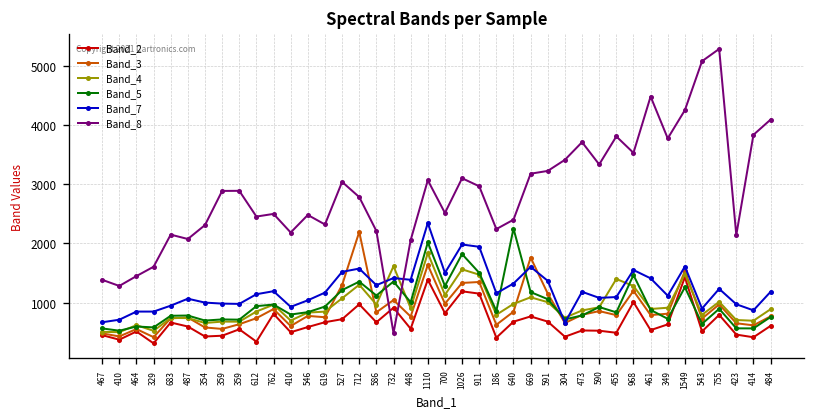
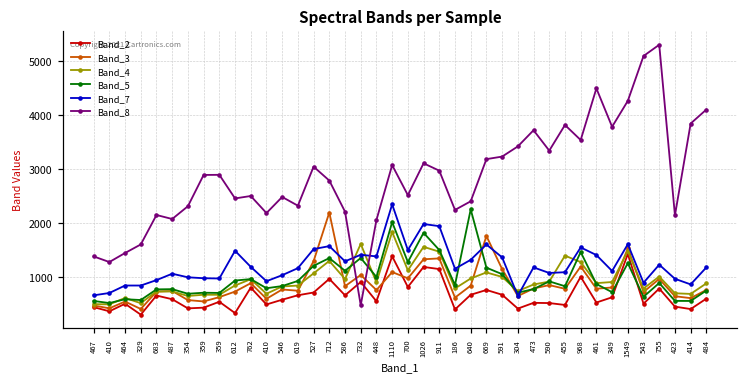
Band_7, 612: 1100 -> 1500
Band_3, 1110: 1600 -> 1100
